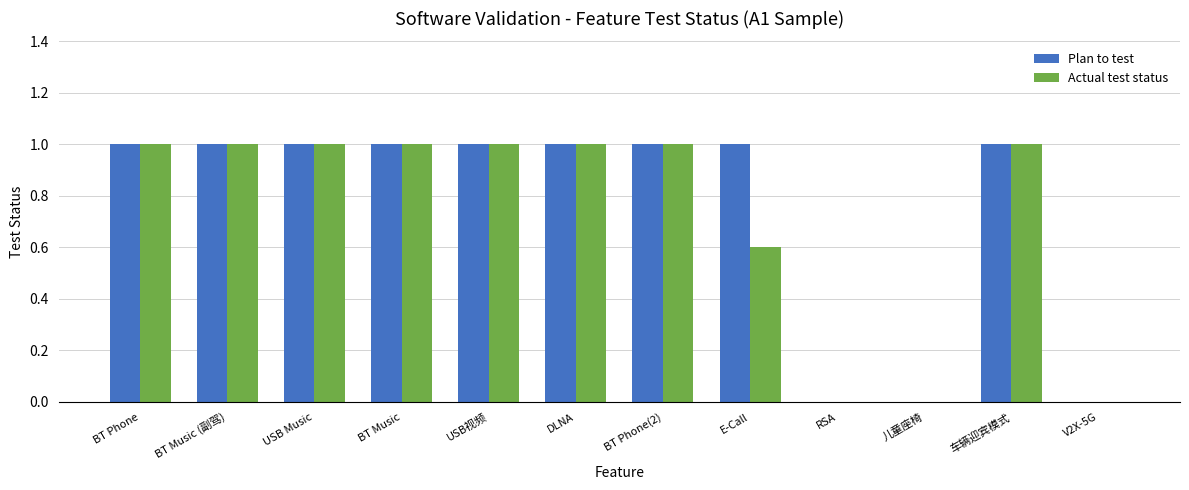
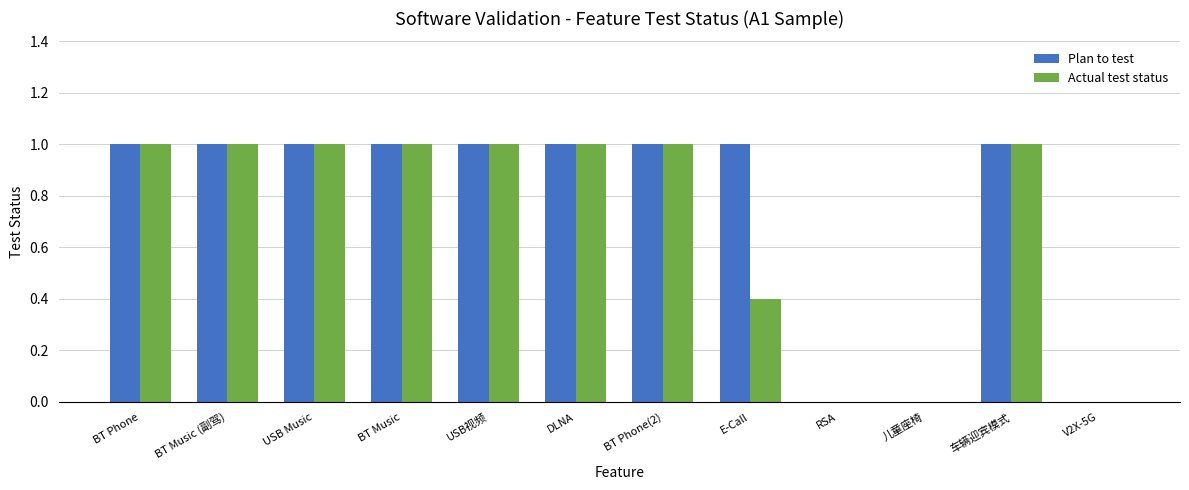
Actual test status, E-Call: 0.6 -> 0.4
